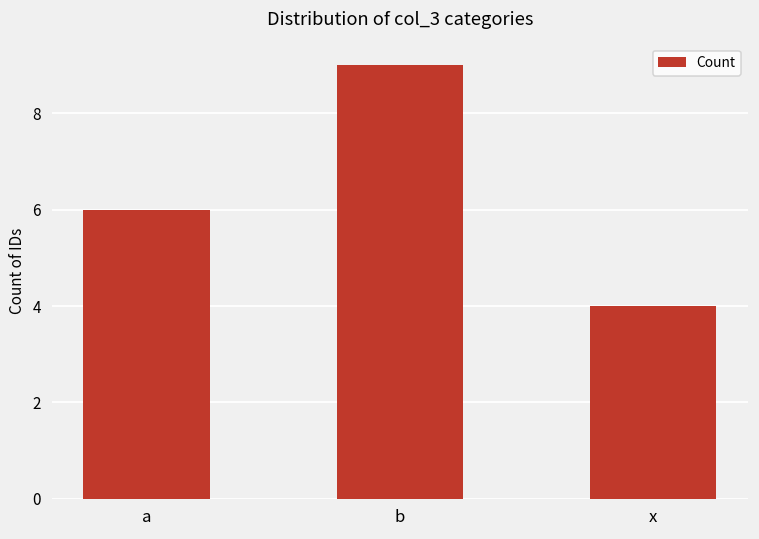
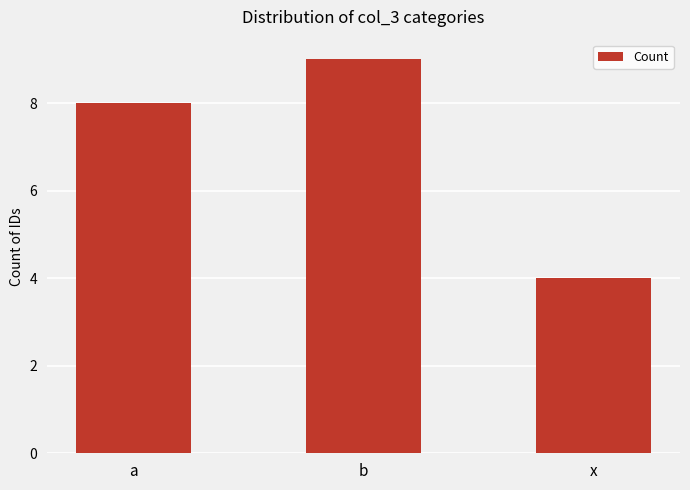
a: 6 -> 8
